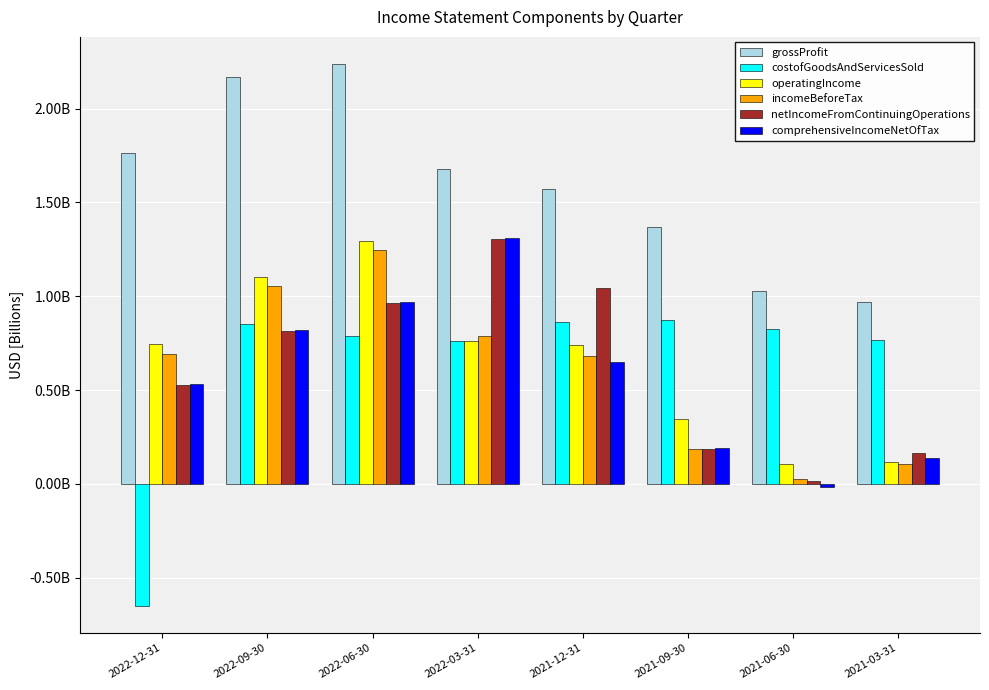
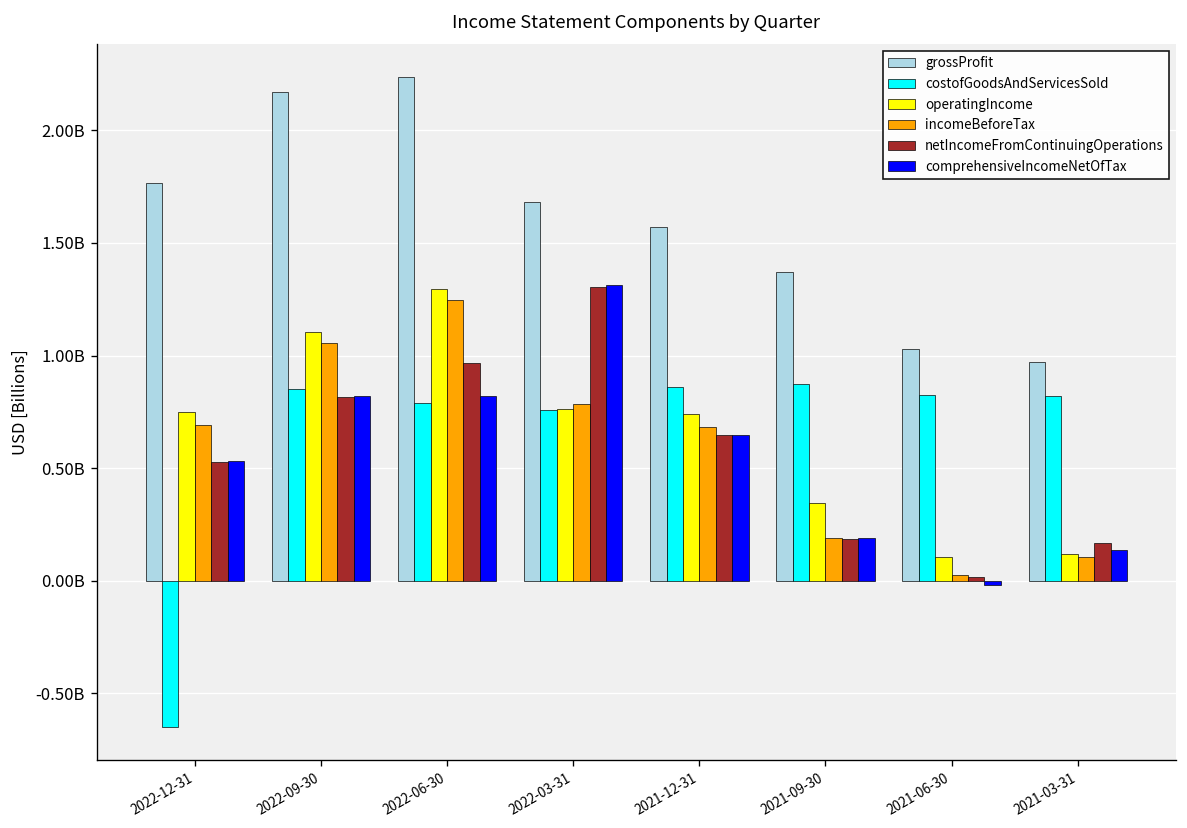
comprehensiveIncomeNetOfTax, 2022-06-30: 970000000 -> 820000000
netIncomeFromContinuingOperations, 2021-12-31: 1040000000 -> 650000000
costofGoodsAndServicesSold, 2021-03-31: 770000000 -> 820000000
